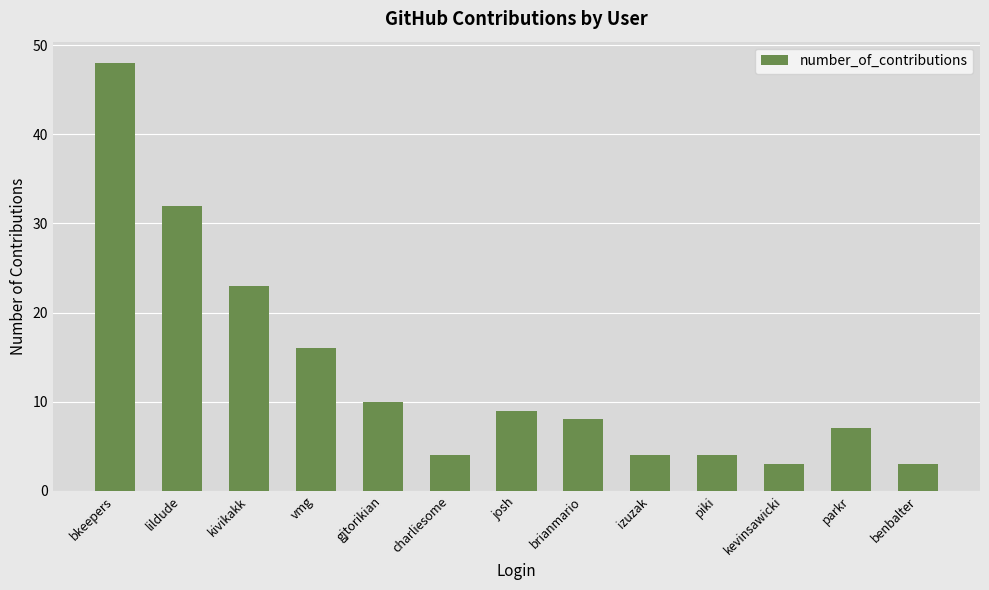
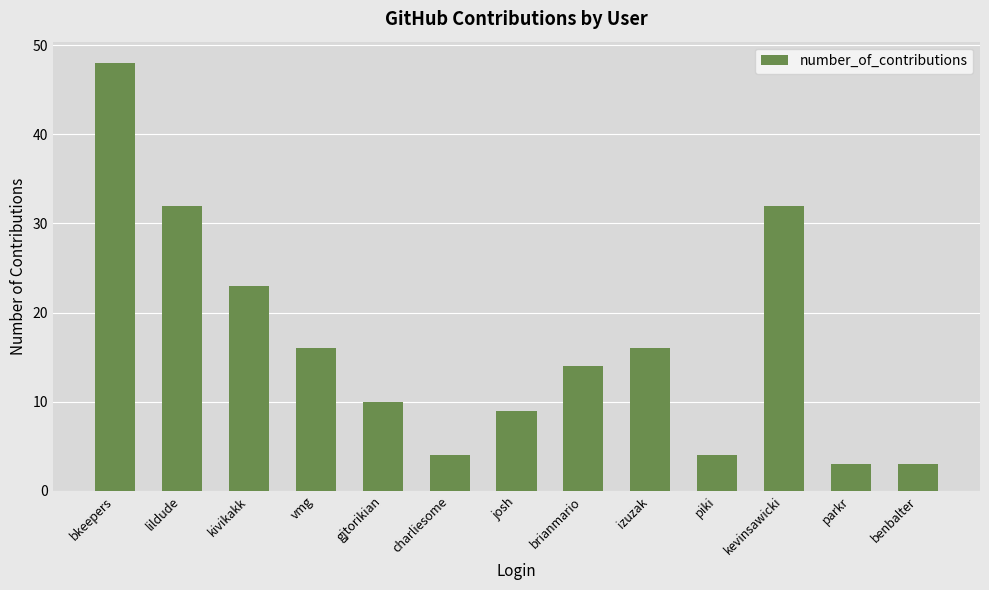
brianmario: 8 -> 14
izuzak: 4 -> 16
kevinsawicki: 3 -> 32
parkr: 7 -> 3
